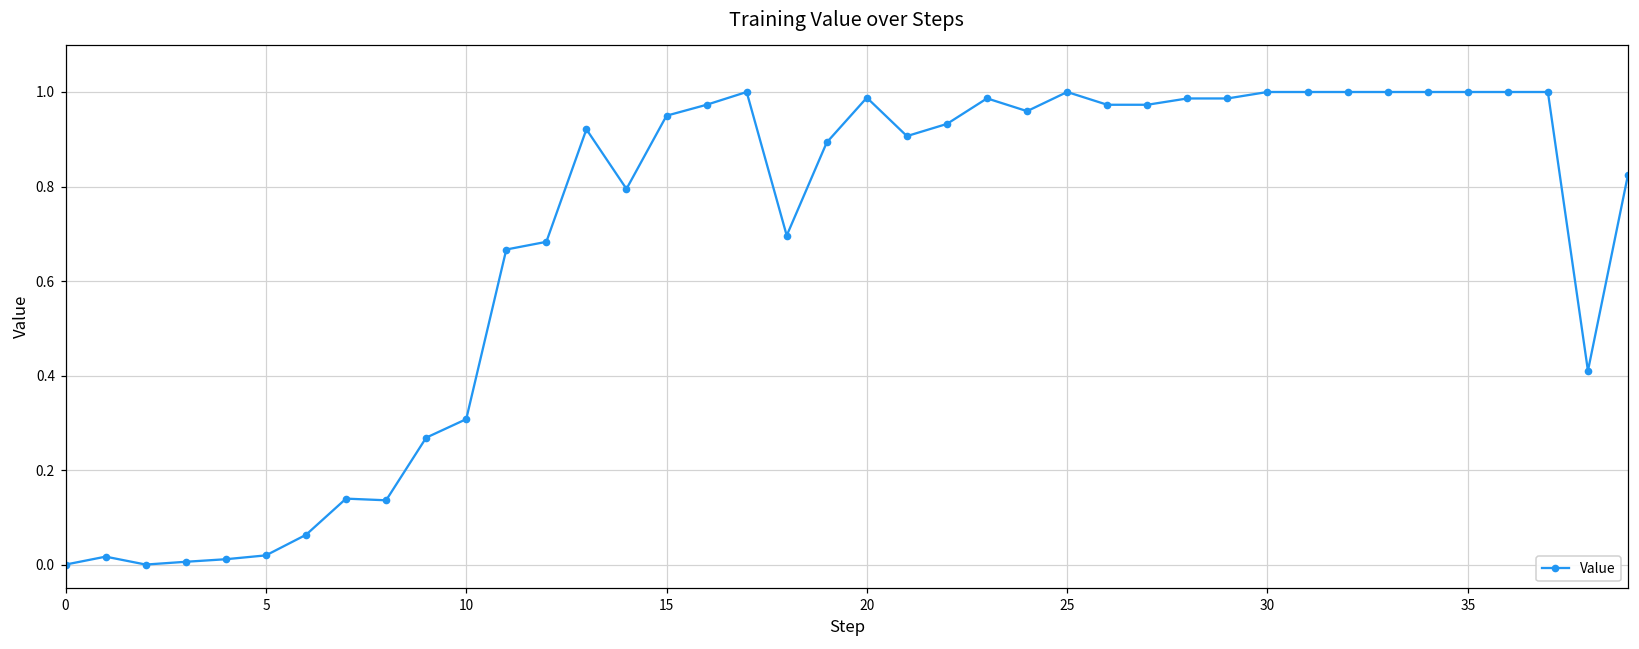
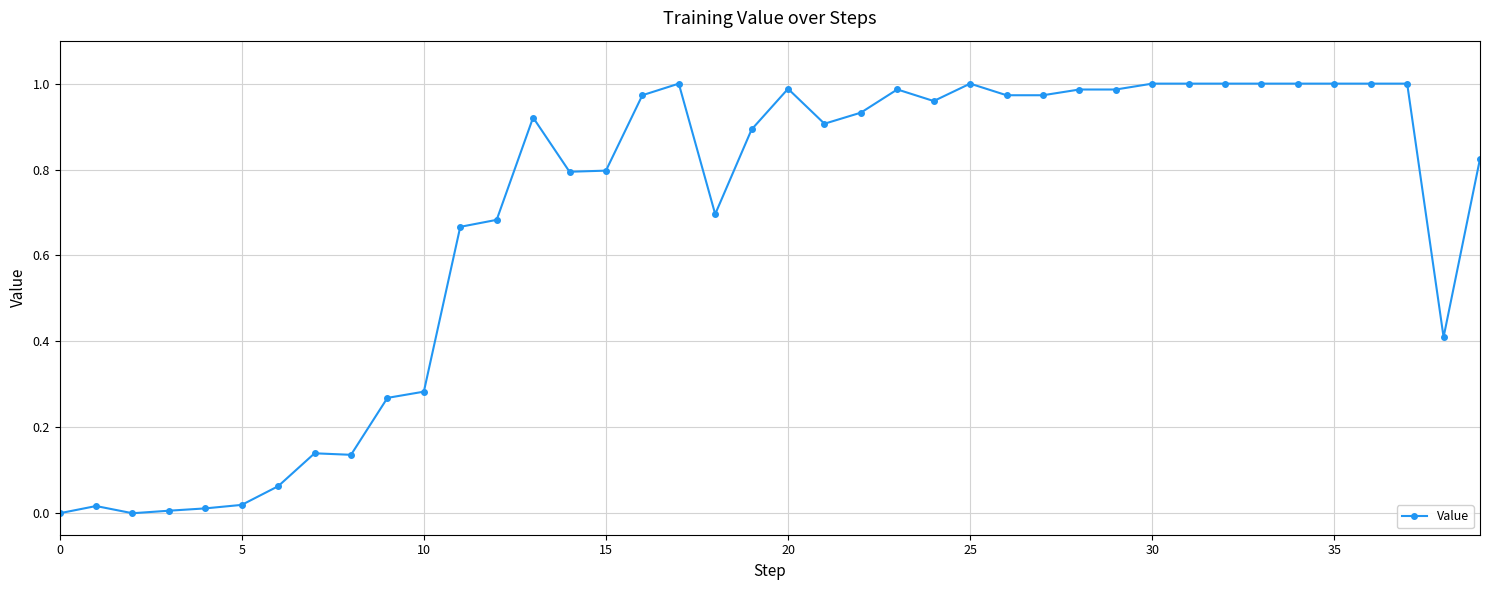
10: 0.31 -> 0.28
15: 0.95 -> 0.80
